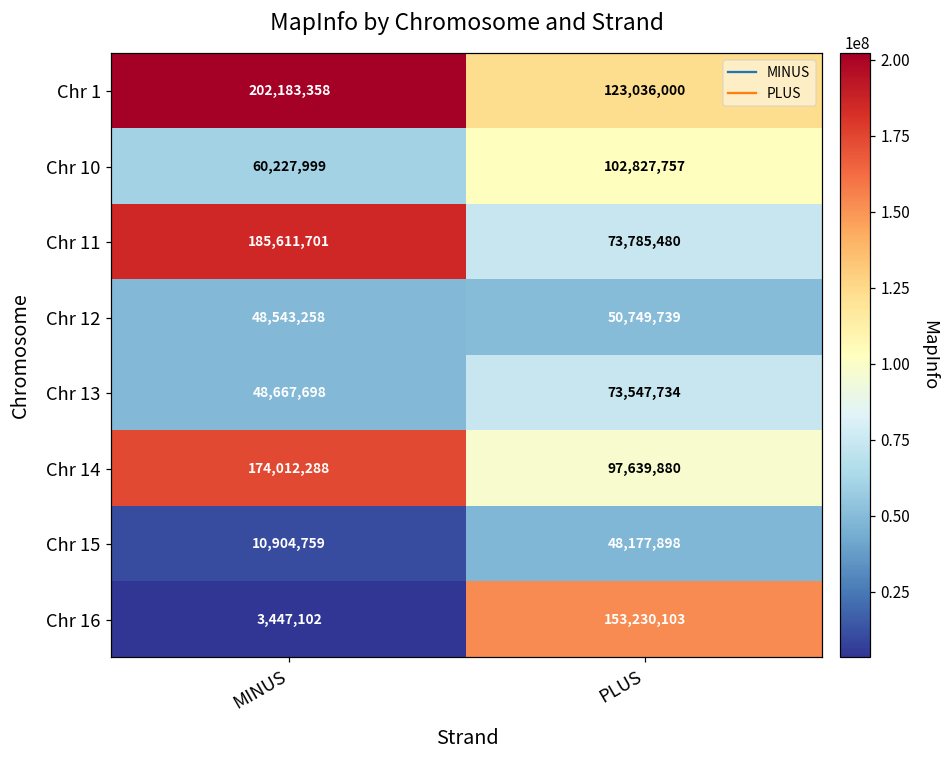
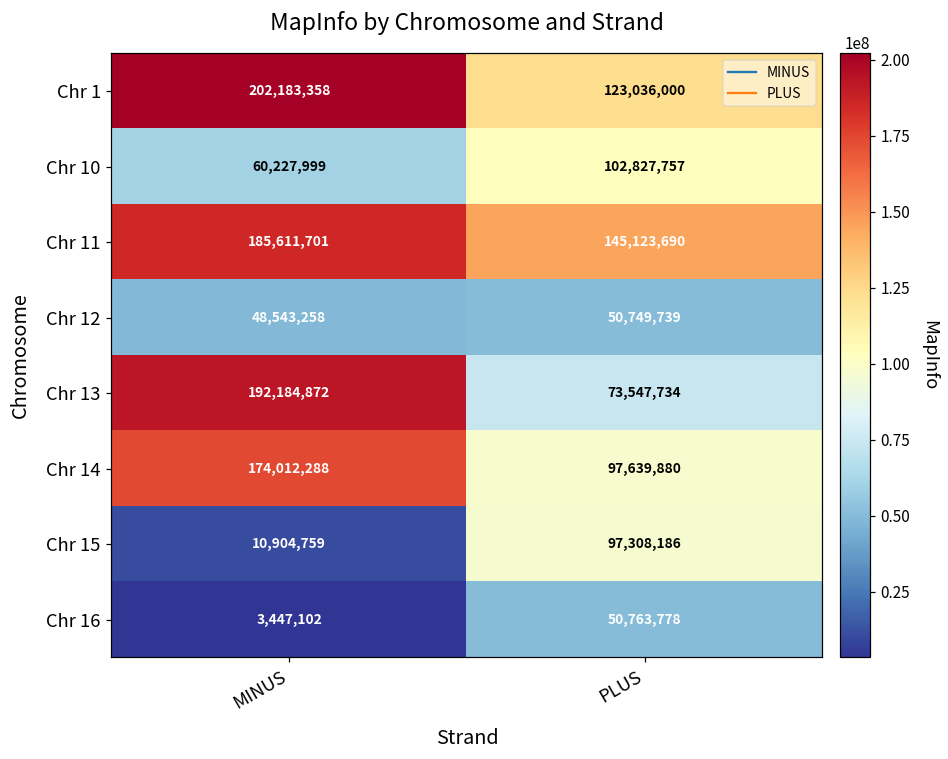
Chr 11, PLUS: 73,785,480 -> 145,123,690
Chr 13, MINUS: 48,667,698 -> 192,184,872
Chr 15, PLUS: 48,177,898 -> 97,308,186
Chr 16, PLUS: 153,230,103 -> 50,763,778
